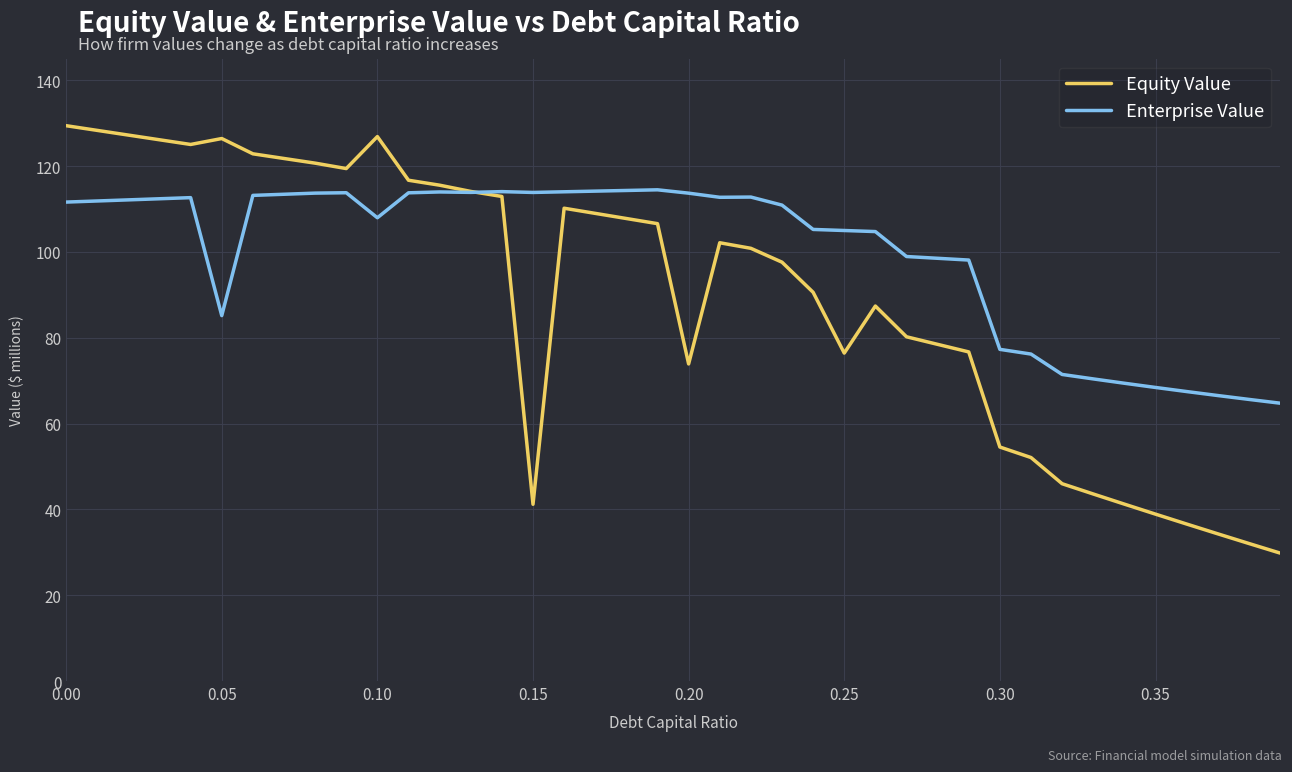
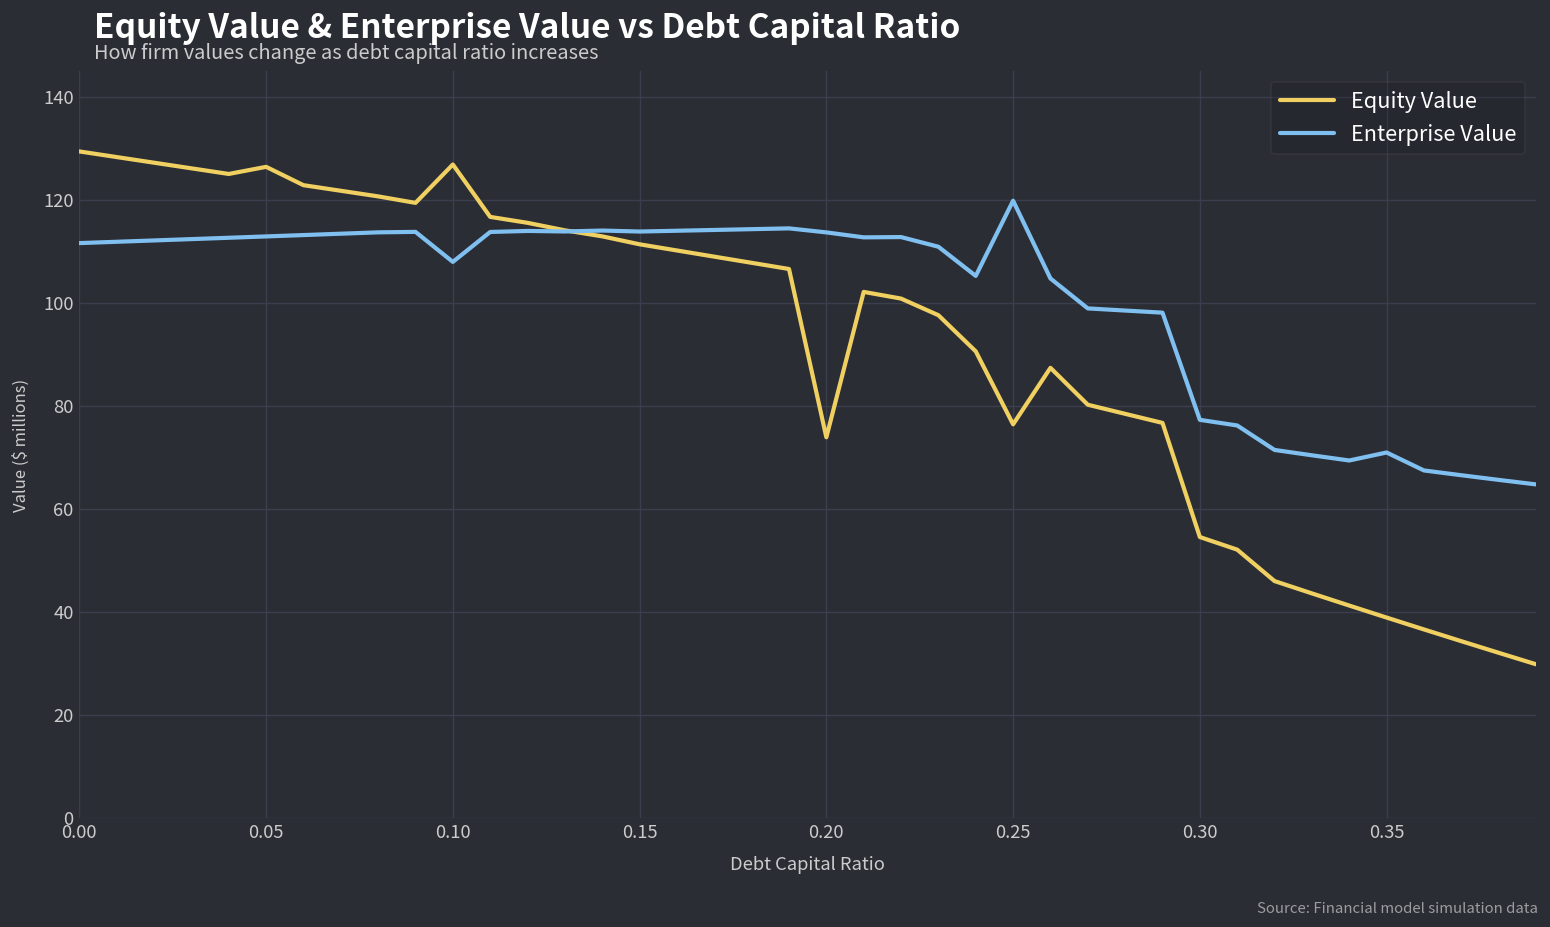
Enterprise Value, 0.05: 85 -> 113
Equity Value, 0.15: 41 -> 111
Enterprise Value, 0.25: 105 -> 120
Enterprise Value, 0.35: 68 -> 71
